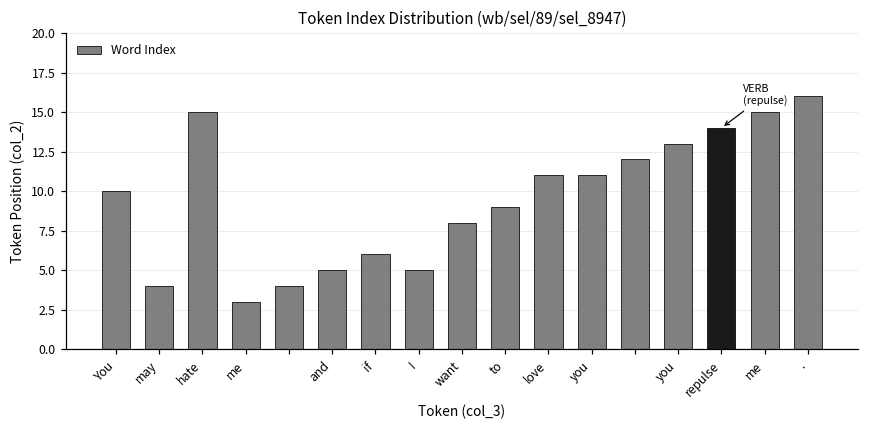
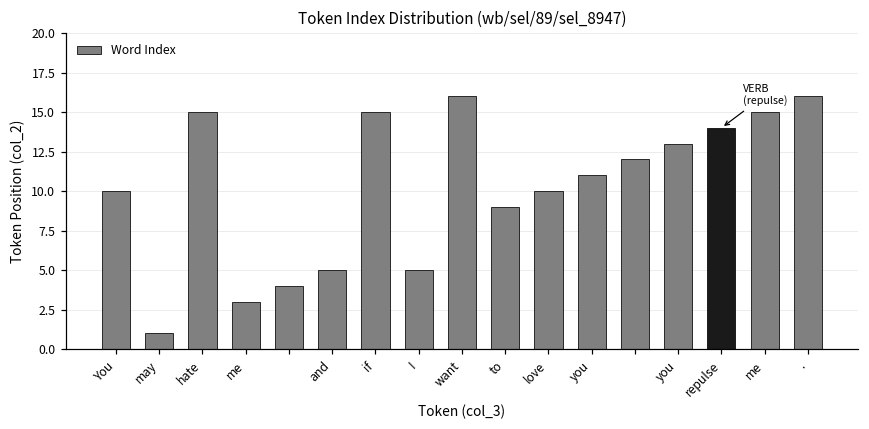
may: 4 -> 1
if: 6 -> 15
want: 8 -> 16
love: 11 -> 10
